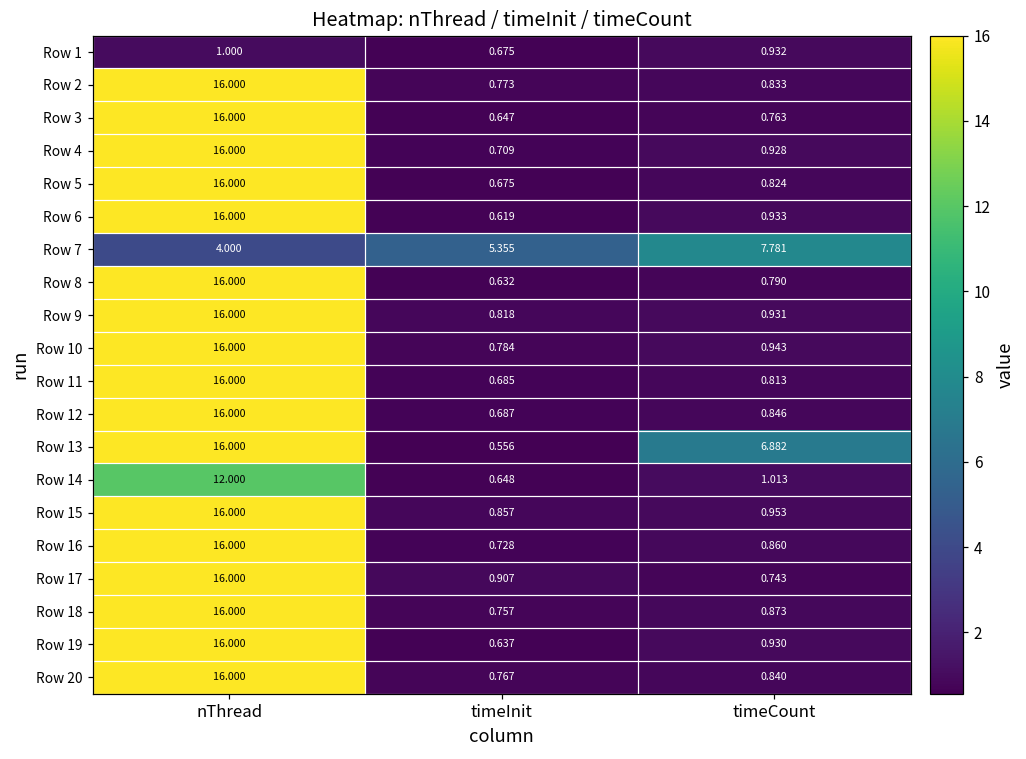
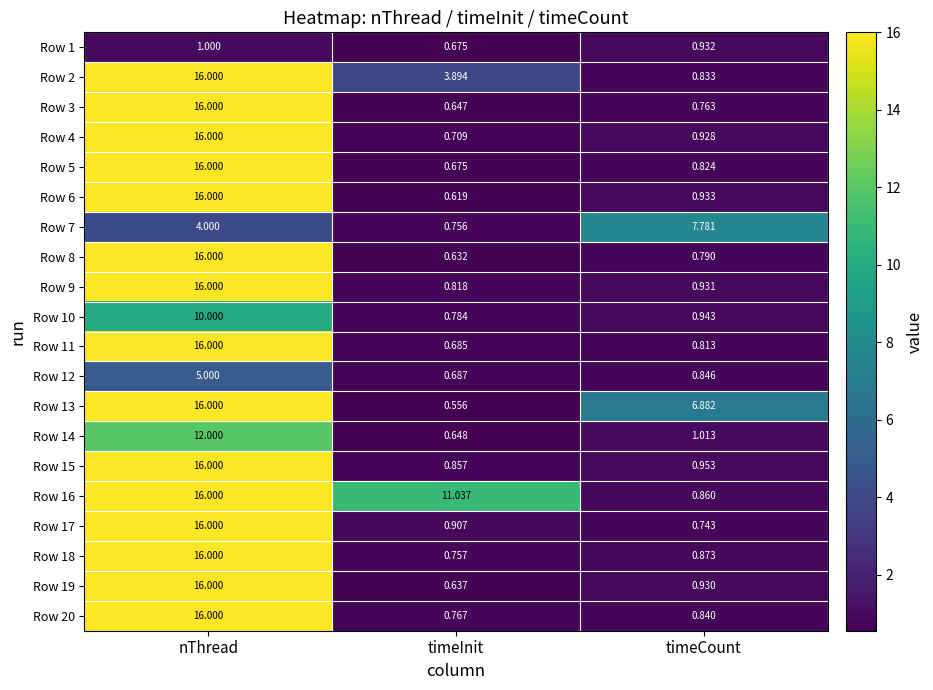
Row 2, timeInit: 0.773 -> 3.894
Row 7, timeInit: 5.355 -> 0.756
Row 10, nThread: 16.000 -> 10.000
Row 12, nThread: 16.000 -> 5.000
Row 16, timeInit: 0.728 -> 11.037
